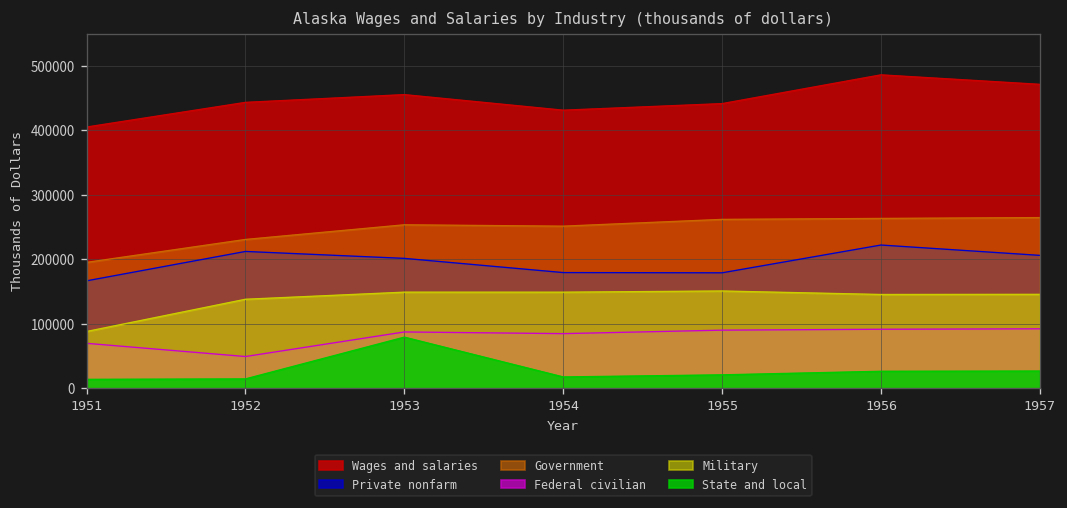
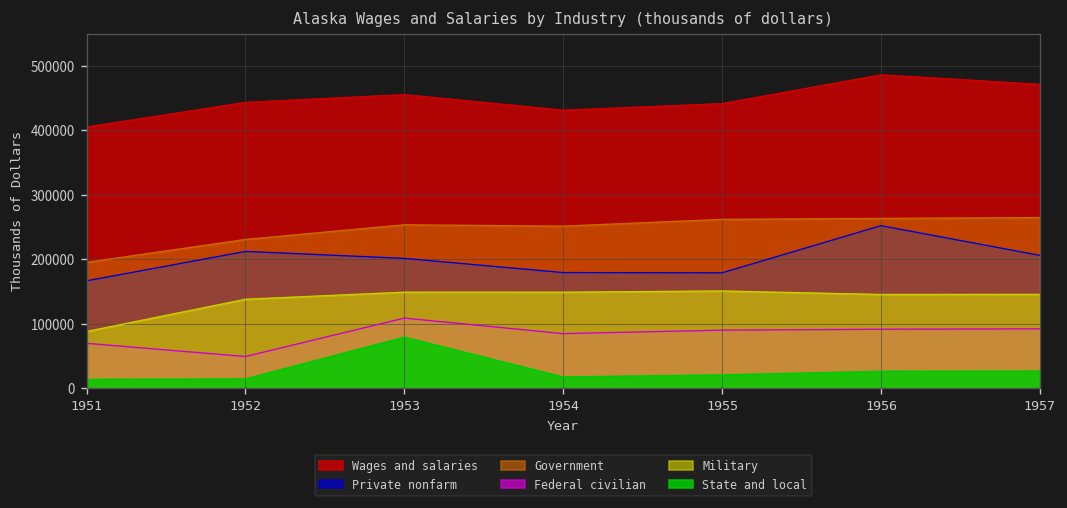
Federal civilian, 1953: 90000 -> 110000
Private nonfarm, 1956: 220000 -> 250000
